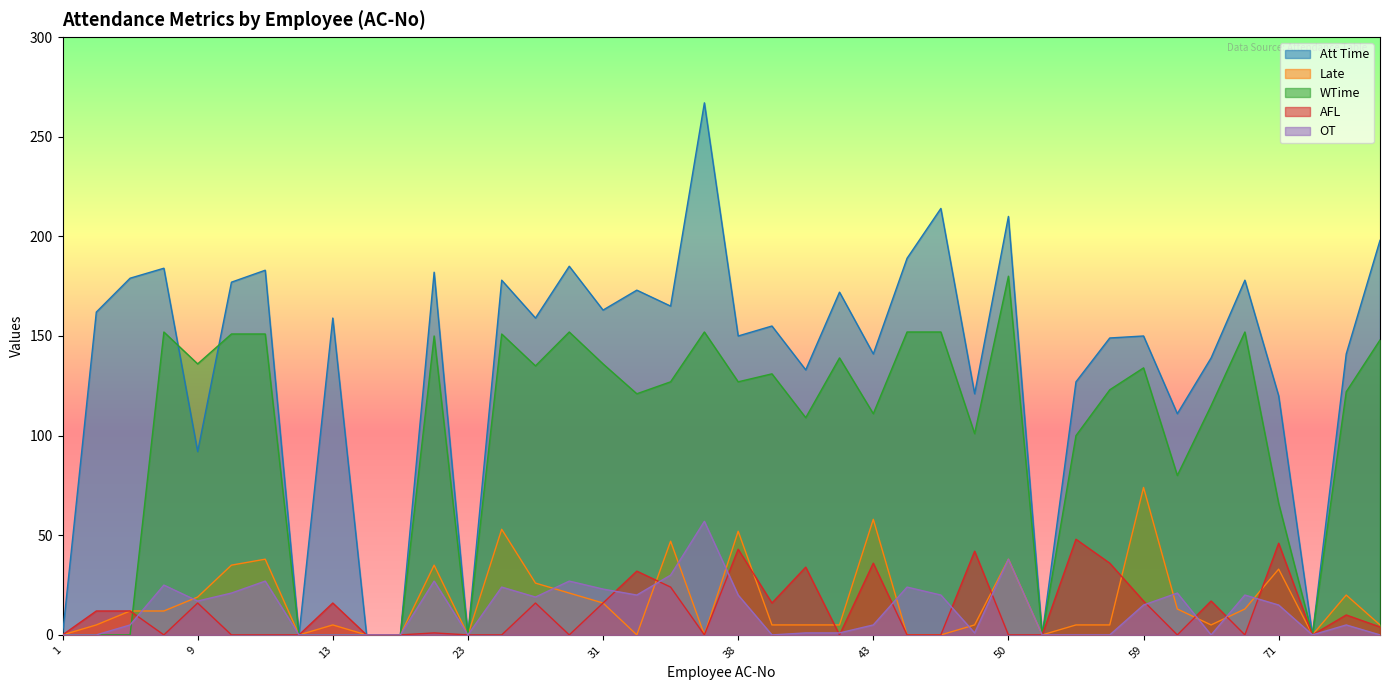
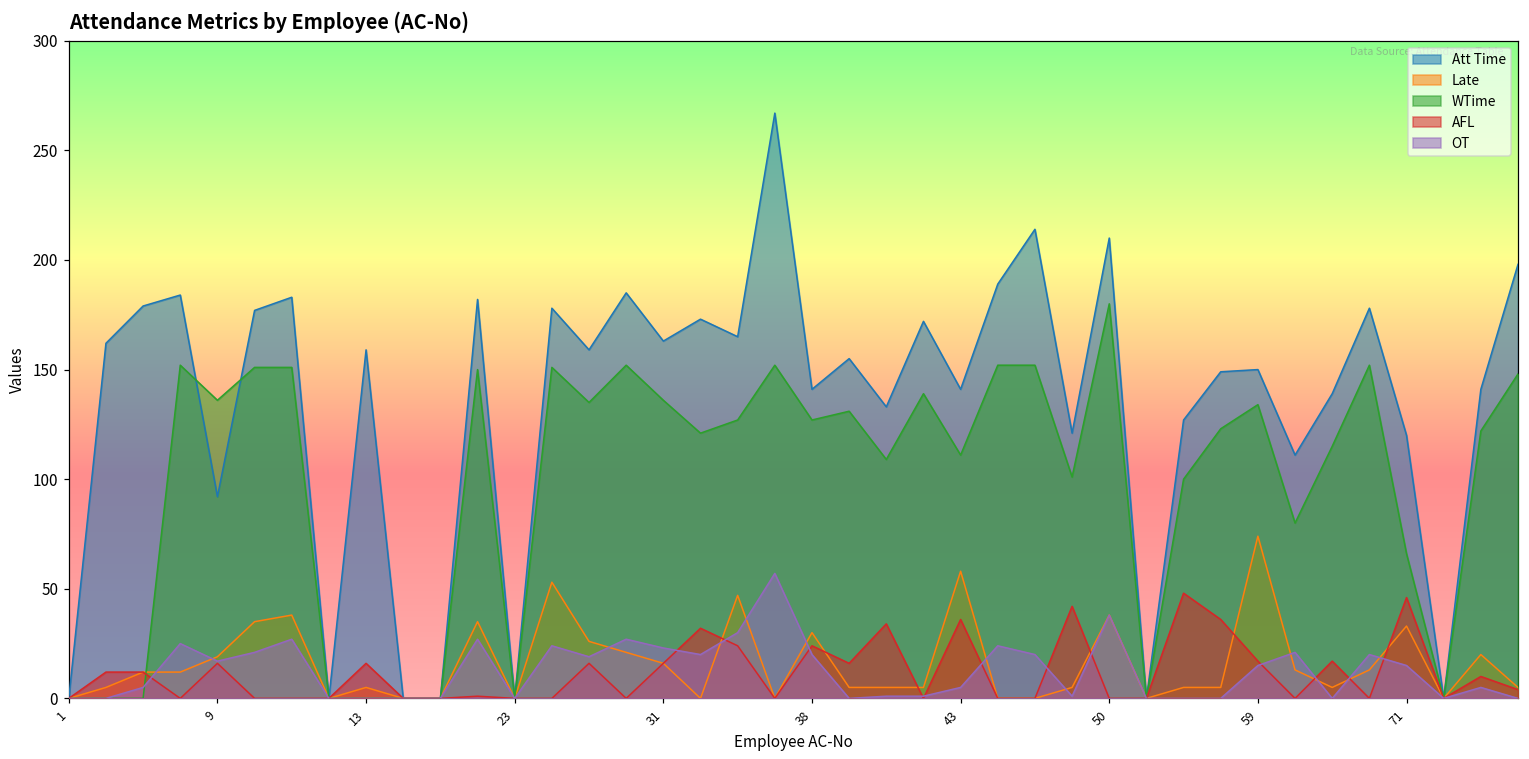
Att Time, 38: 150 -> 141
Late, 38: 52 -> 30
AFL, 38: 43 -> 24
